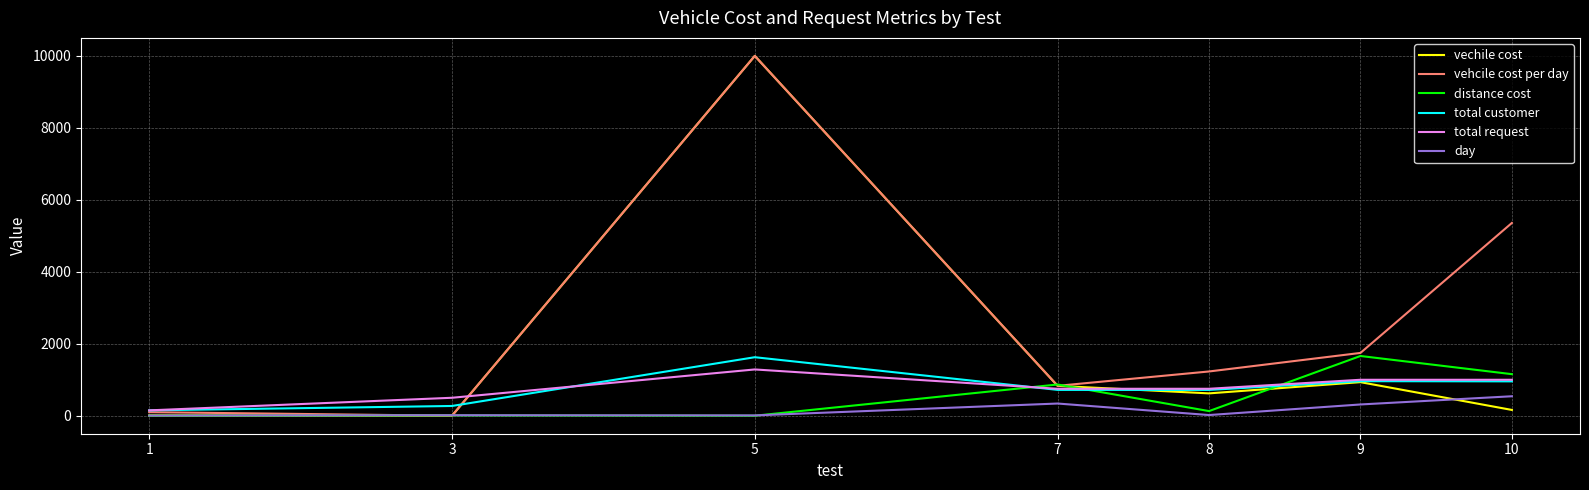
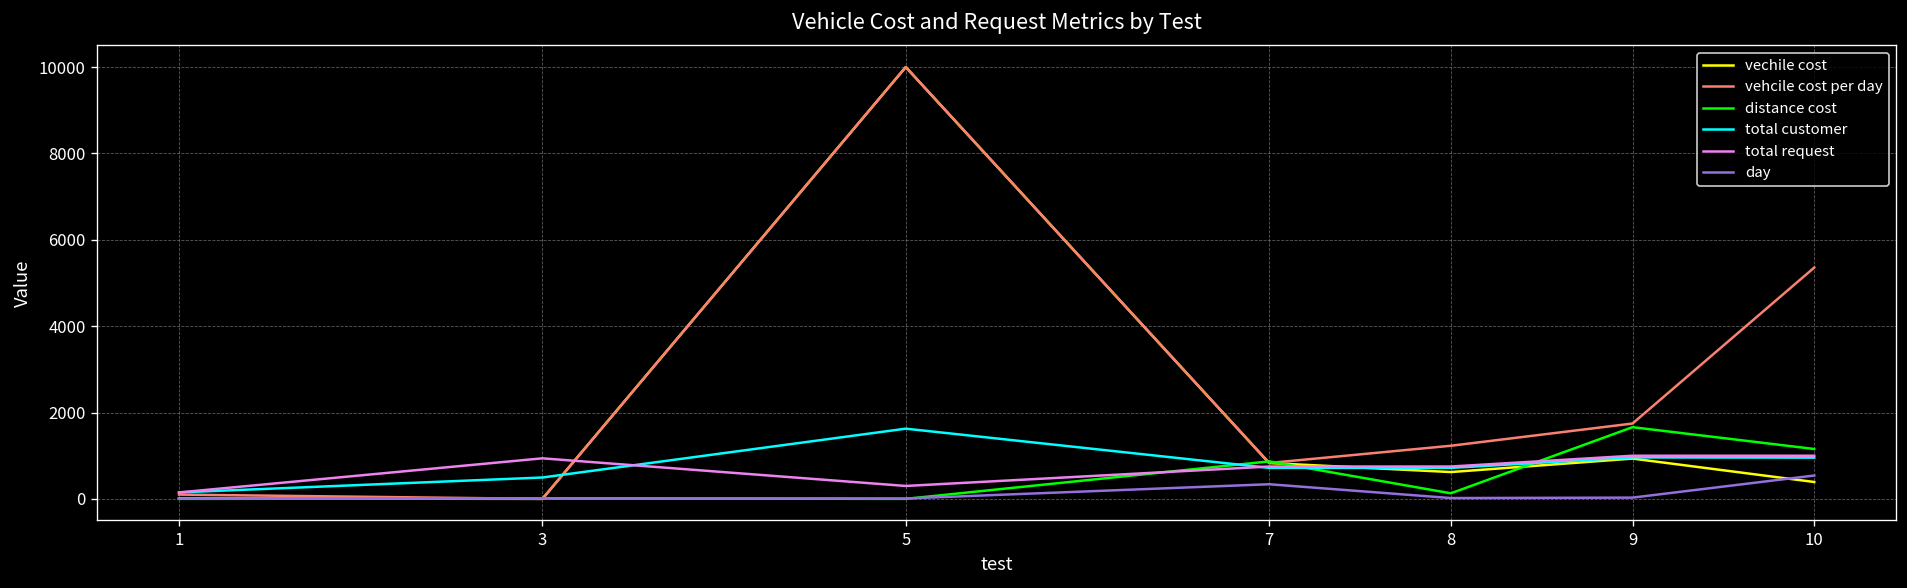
total customer, 3: 300 -> 500
total request, 3: 500 -> 900
total request, 5: 1300 -> 300
day, 9: 300 -> 0
vechile cost, 10: 200 -> 400
